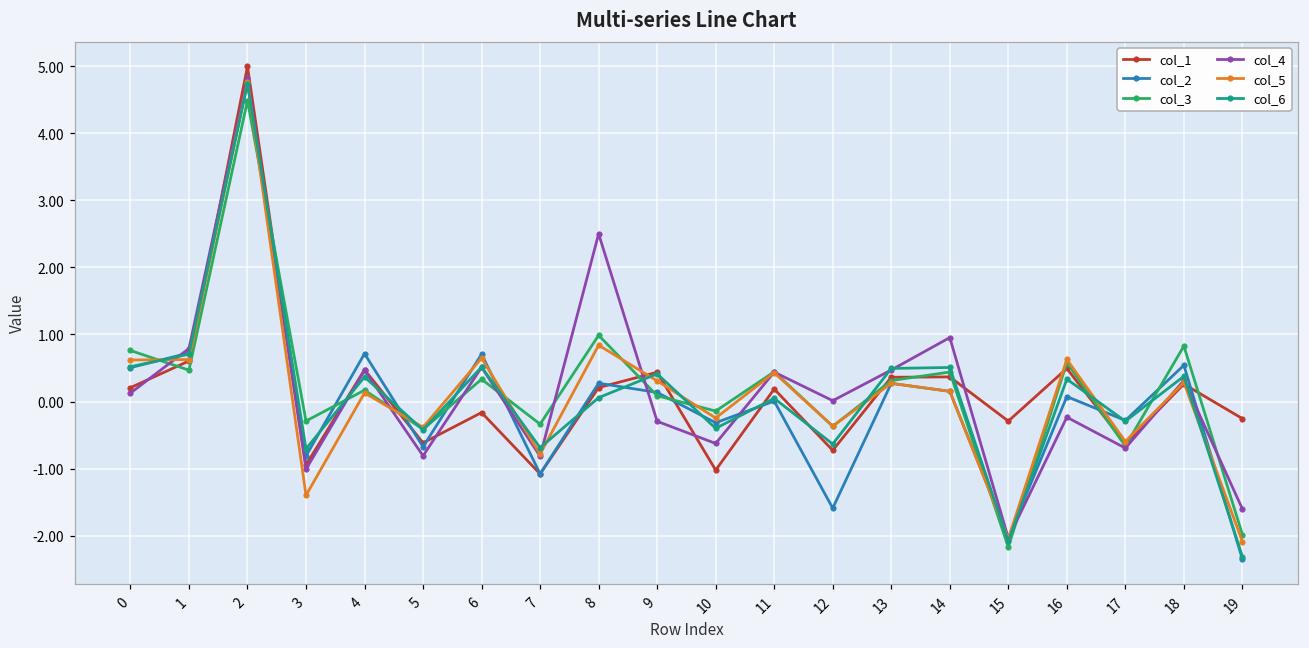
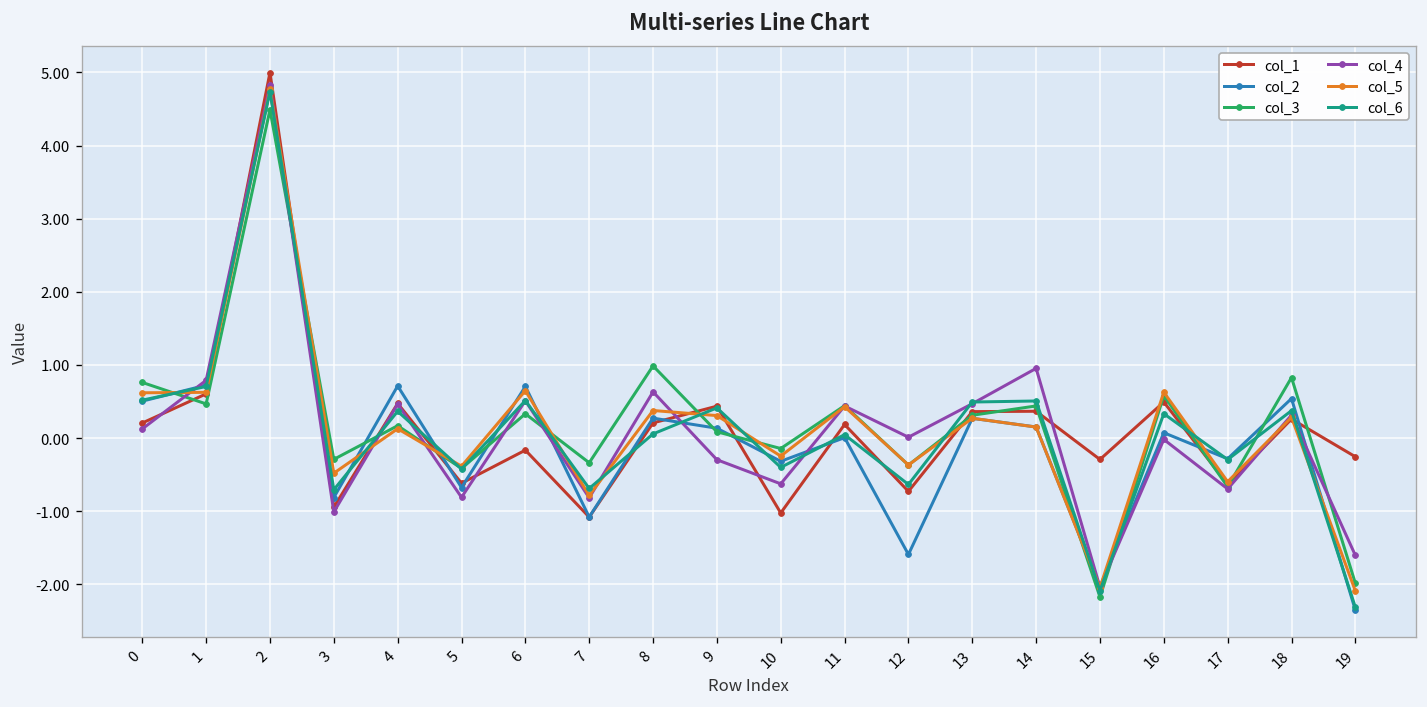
col_5, 3: -1.4 -> -0.5
col_4, 8: 2.5 -> 0.6
col_5, 8: 0.8 -> 0.4
col_4, 16: -0.2 -> 0.0
